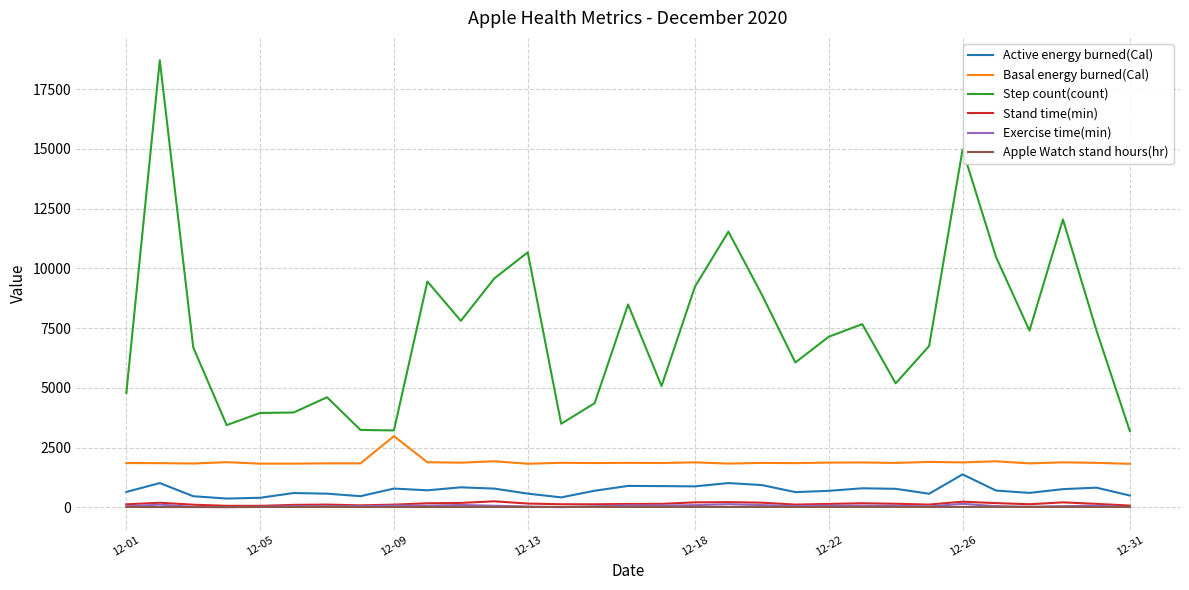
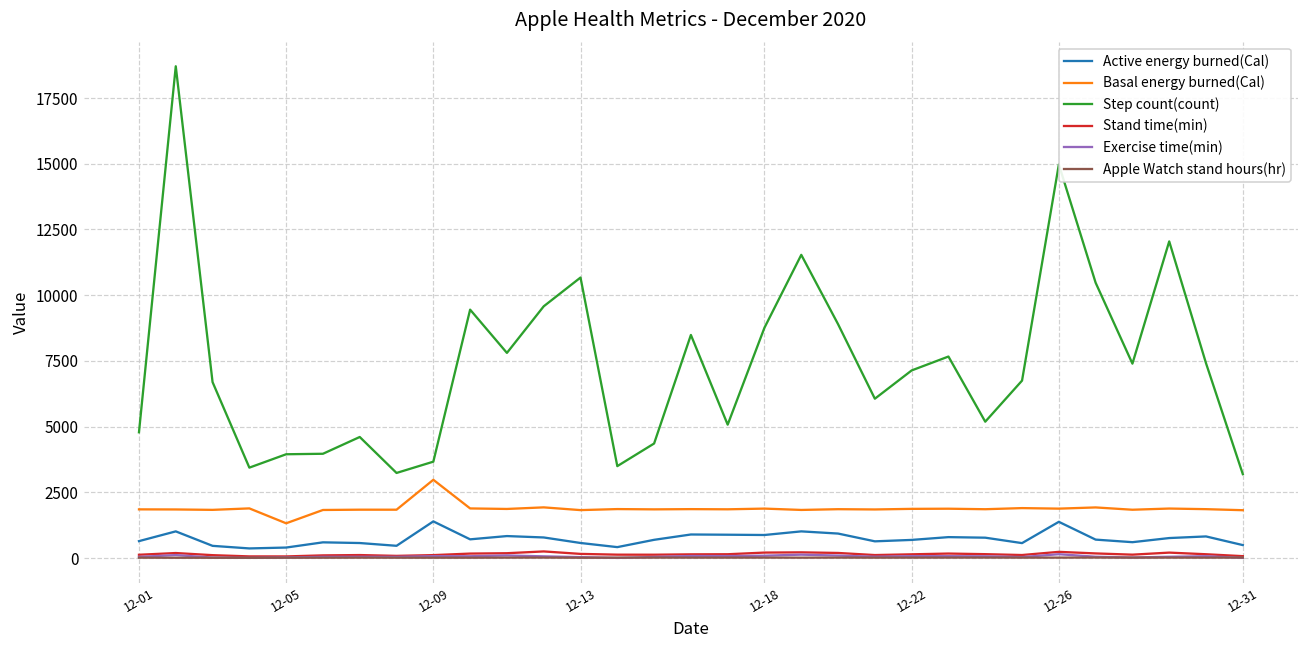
Basal energy burned(Cal), 12-05: 1800 -> 1300
Active energy burned(Cal), 12-09: 800 -> 1400
Step count(count), 12-09: 3200 -> 3700
Step count(count), 12-18: 9200 -> 8800
